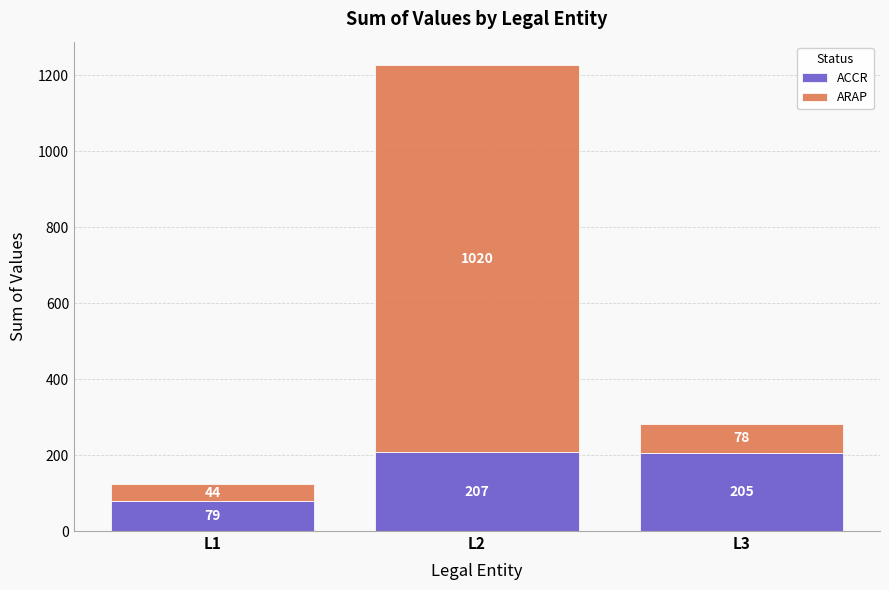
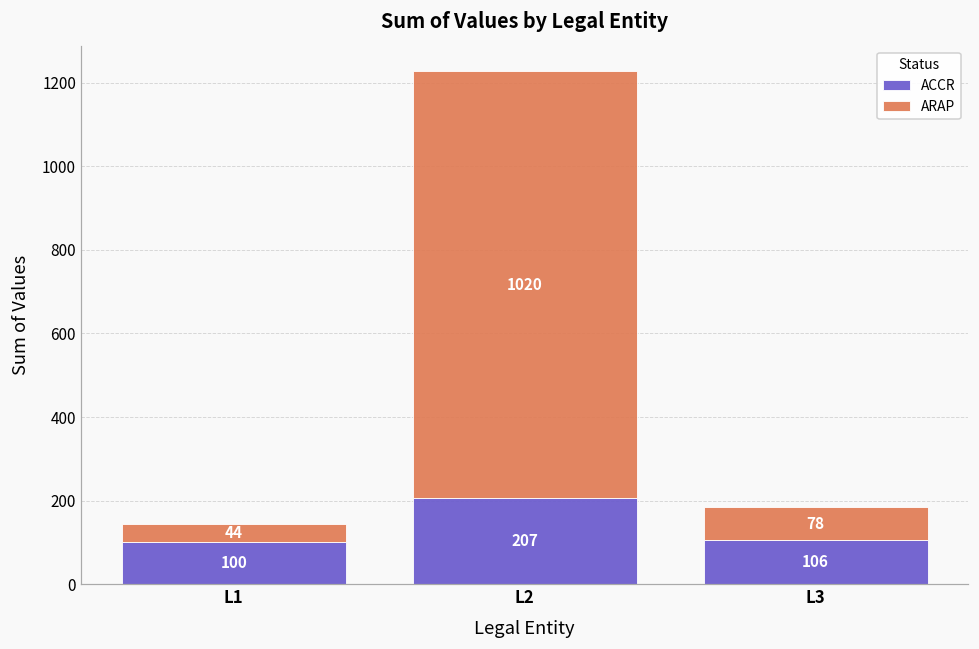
ACCR, L1: 79 -> 100
ACCR, L3: 205 -> 106
